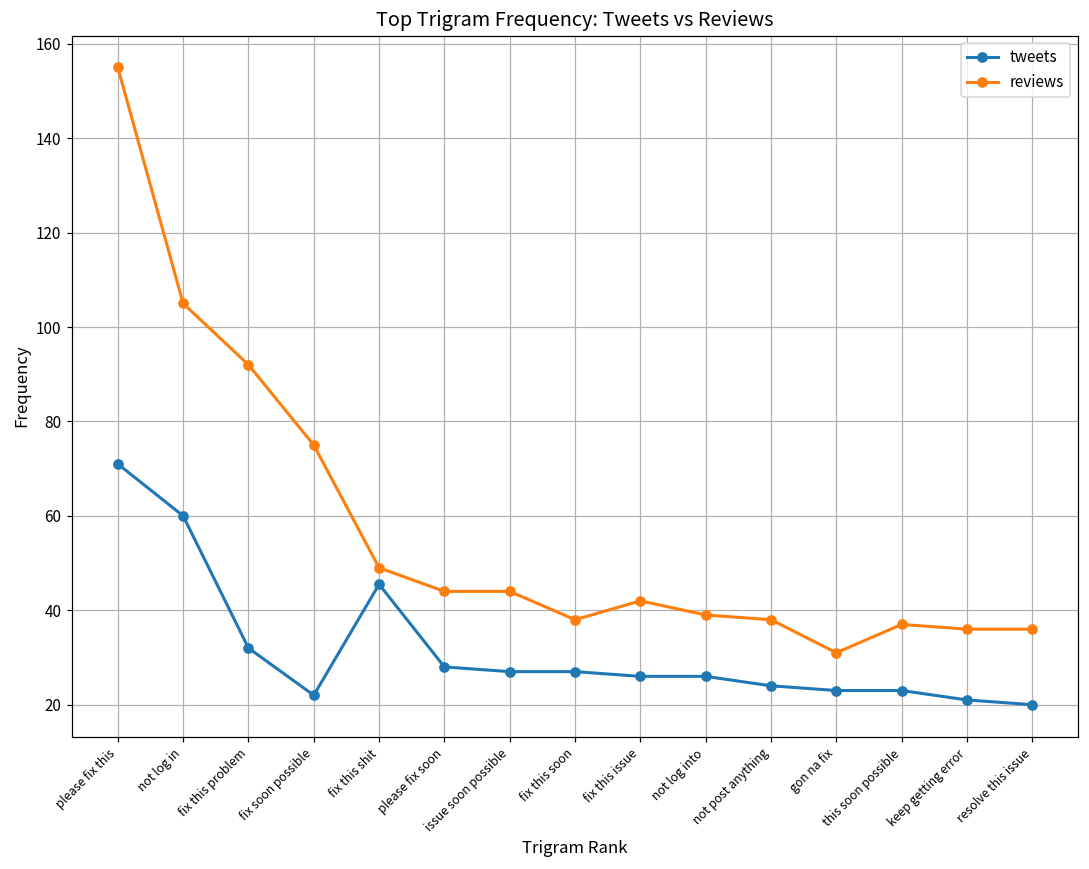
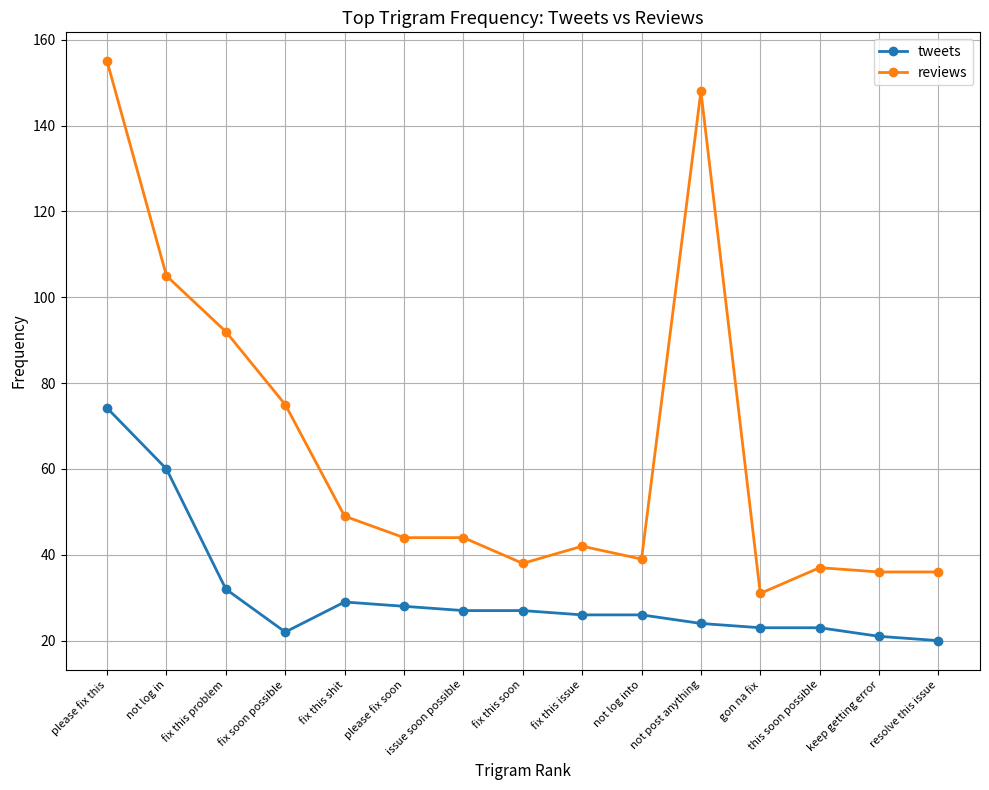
tweets, please fix this: 71 -> 74
tweets, fix this shit: 46 -> 29
reviews, not post anything: 38 -> 148
